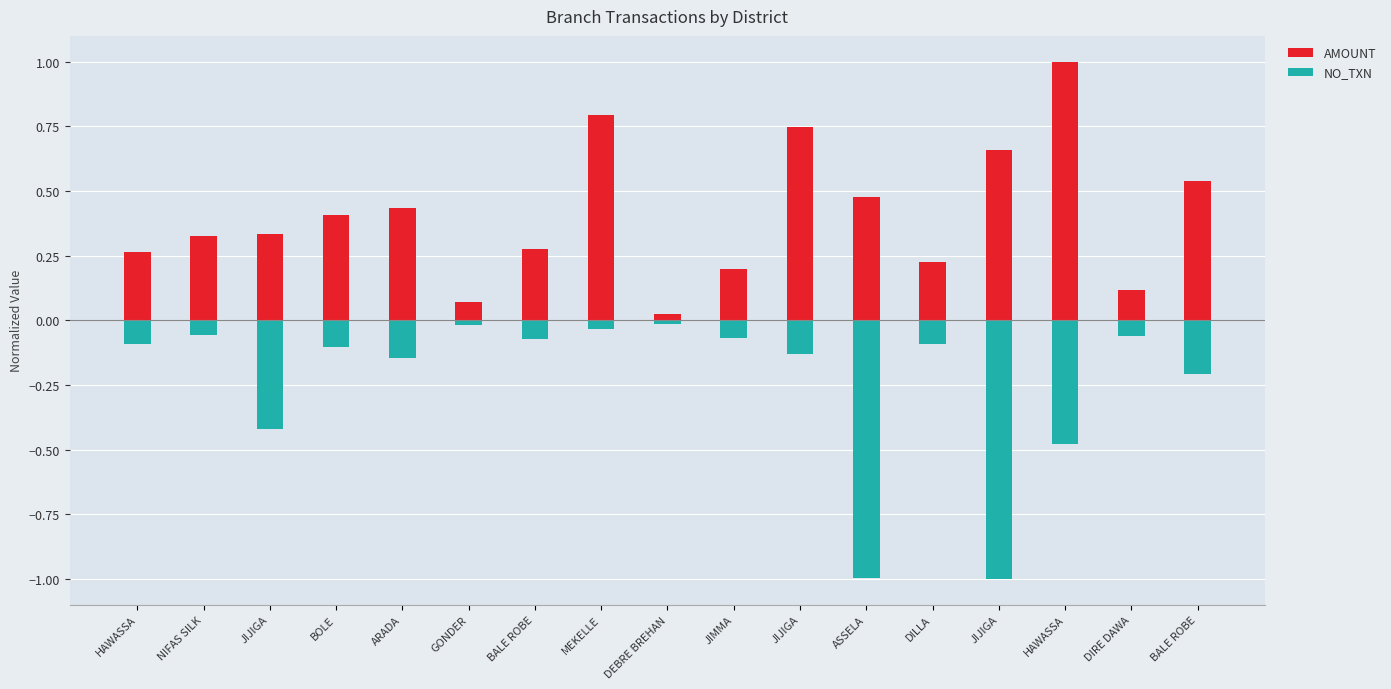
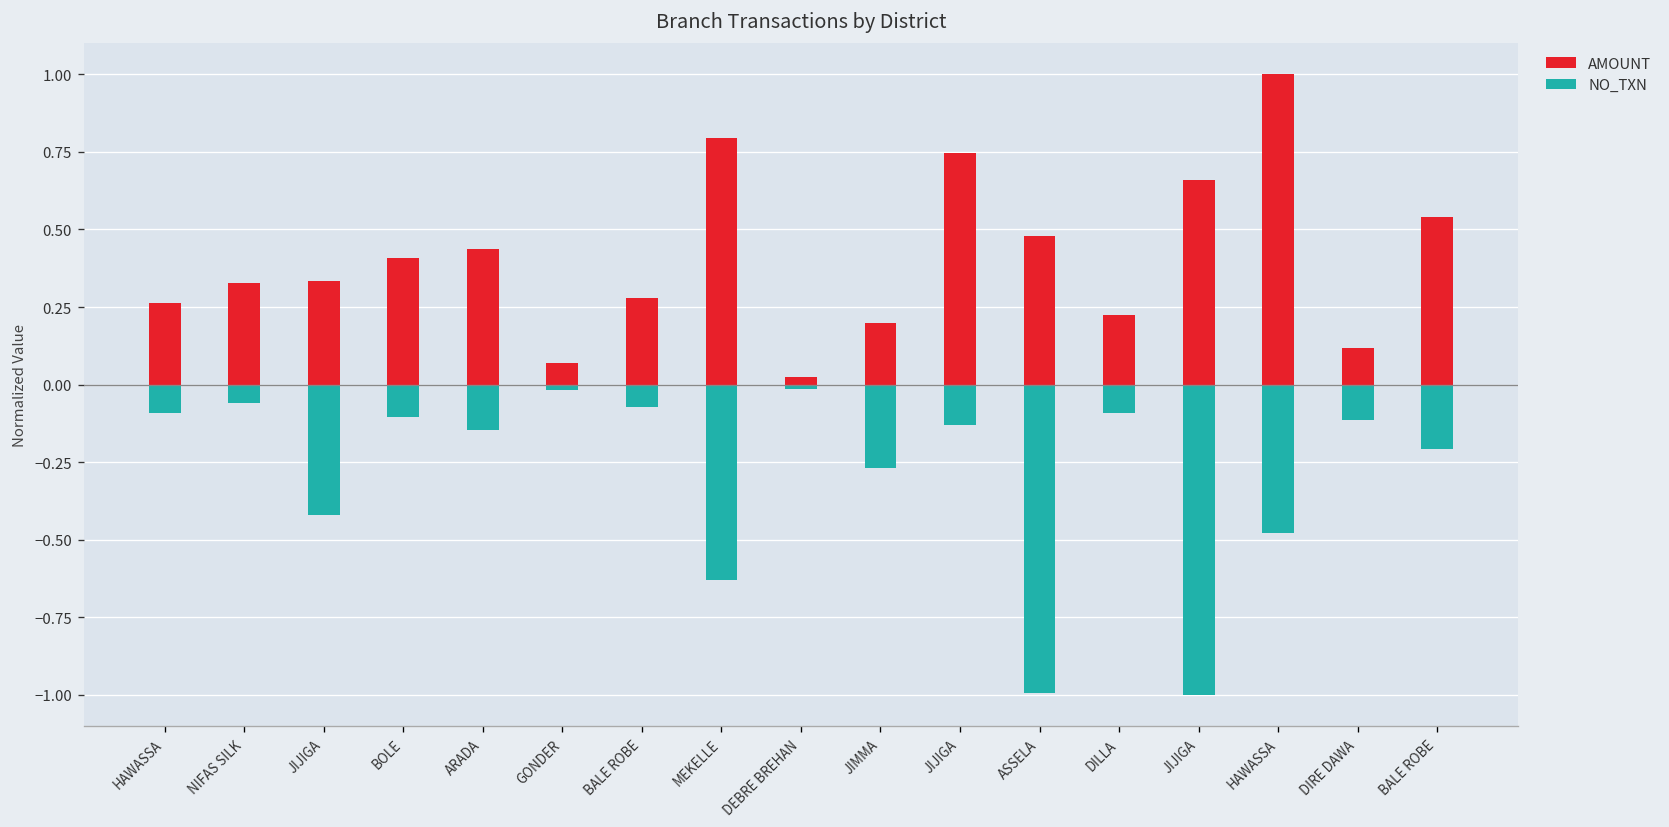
NO_TXN, MEKELLE: -0.04 -> -0.63
NO_TXN, JIMMA: -0.07 -> -0.27
NO_TXN, DIRE DAWA: -0.06 -> -0.11
